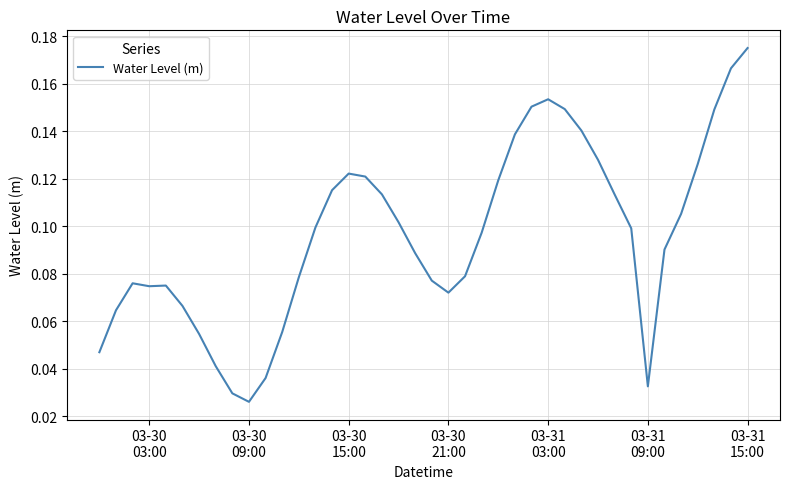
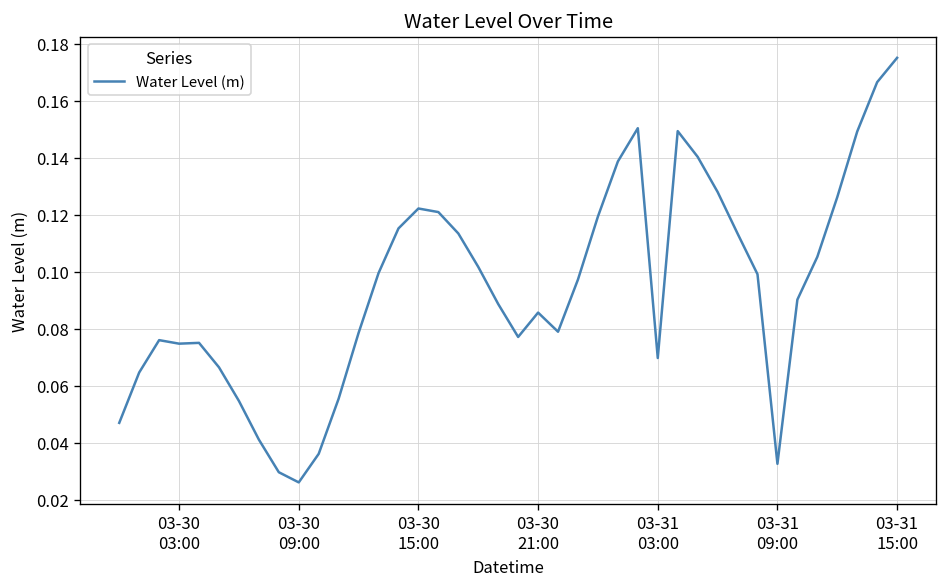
03-30 21:00: 0.072 -> 0.086
03-31 03:00: 0.154 -> 0.070
